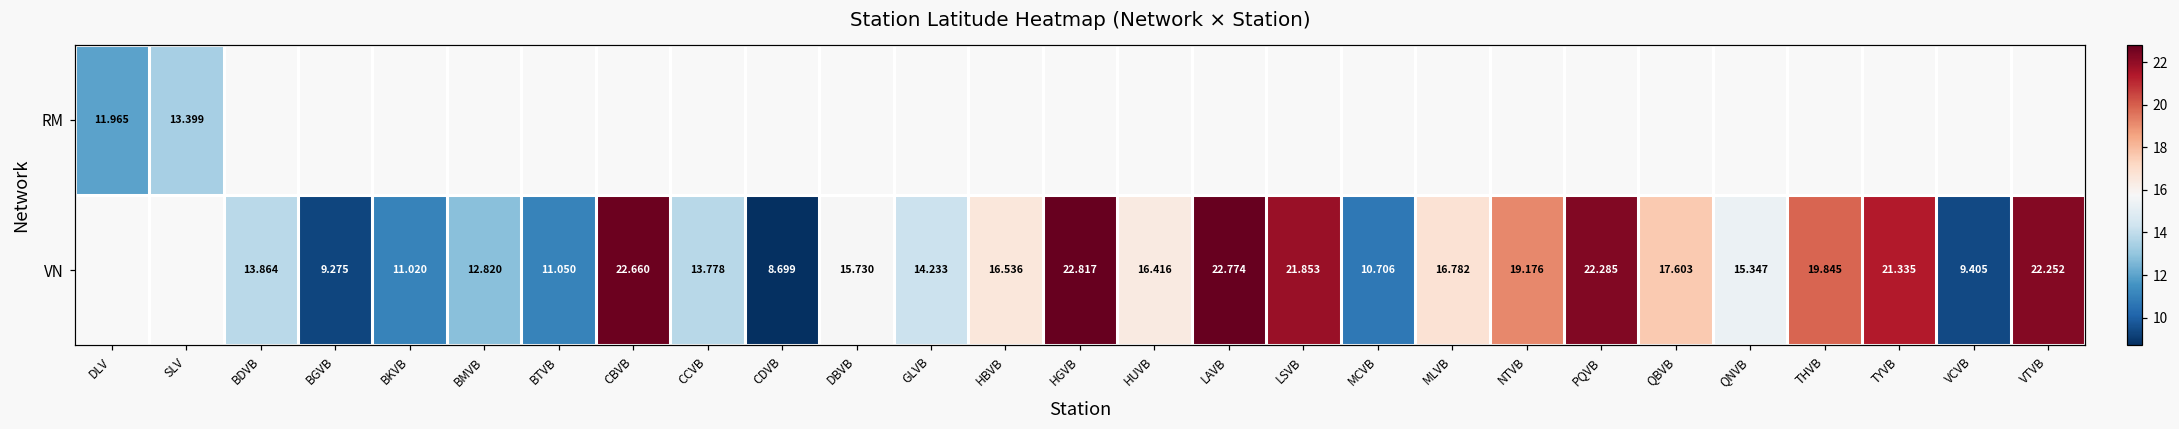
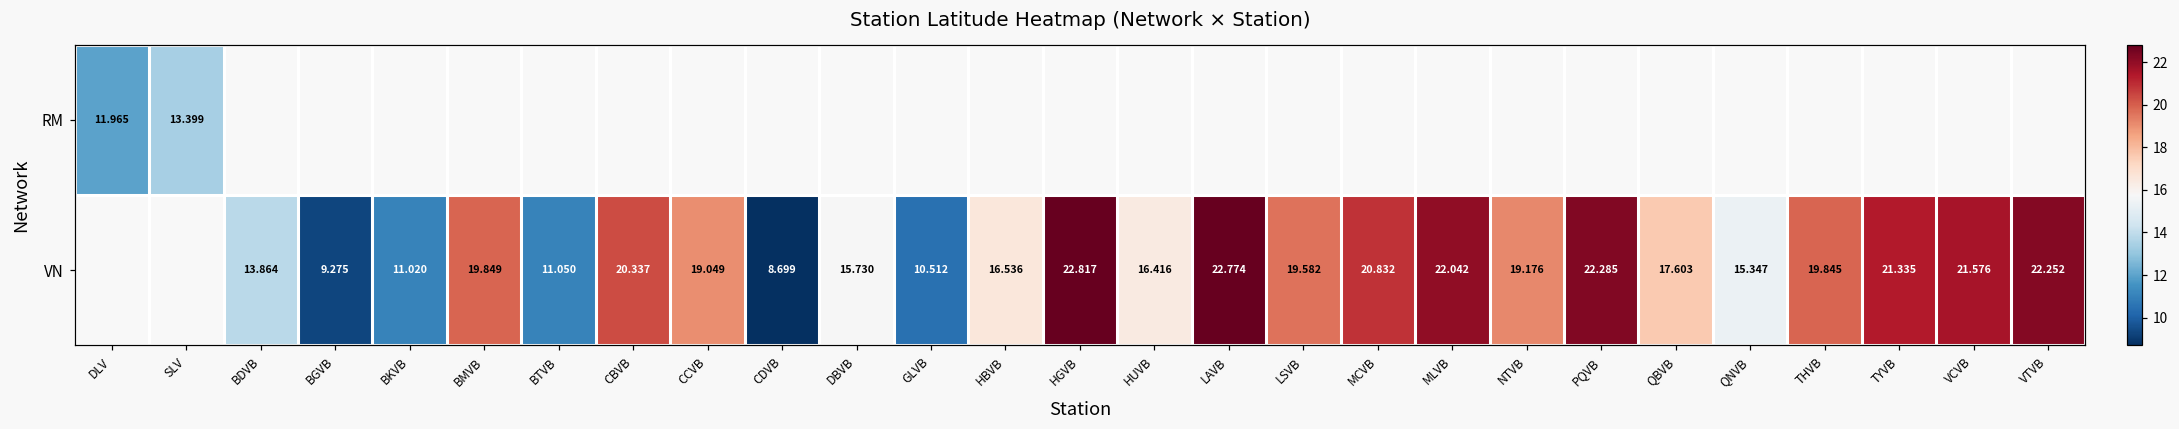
VN, BMVB: 12.820 -> 19.849
VN, CBVB: 22.660 -> 20.337
VN, CCVB: 13.778 -> 19.049
VN, GLVB: 14.233 -> 10.512
VN, LSVB: 21.853 -> 19.582
VN, MCVB: 10.706 -> 20.832
VN, MLVB: 16.782 -> 22.042
VN, VCVB: 9.405 -> 21.576
